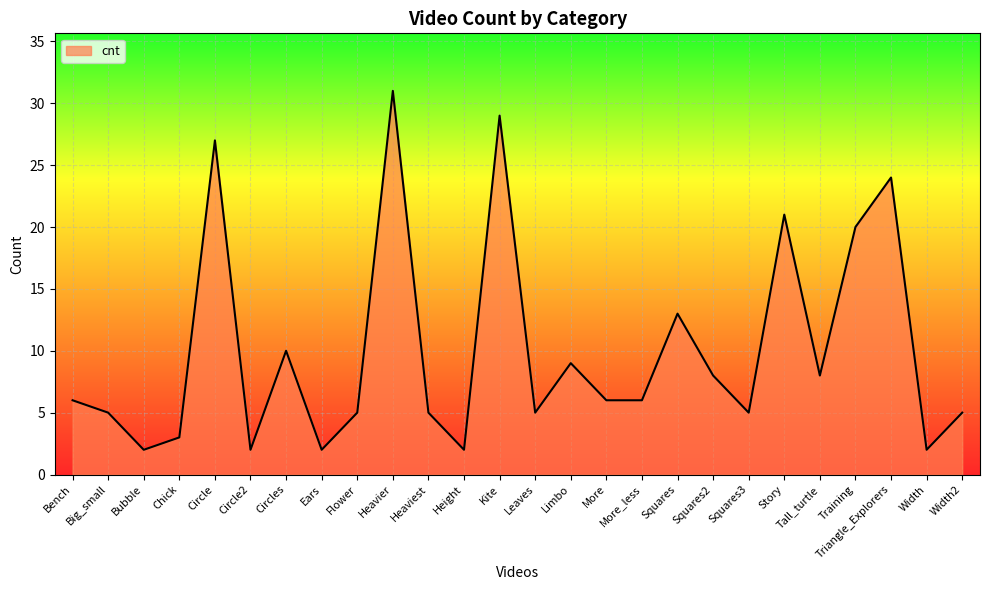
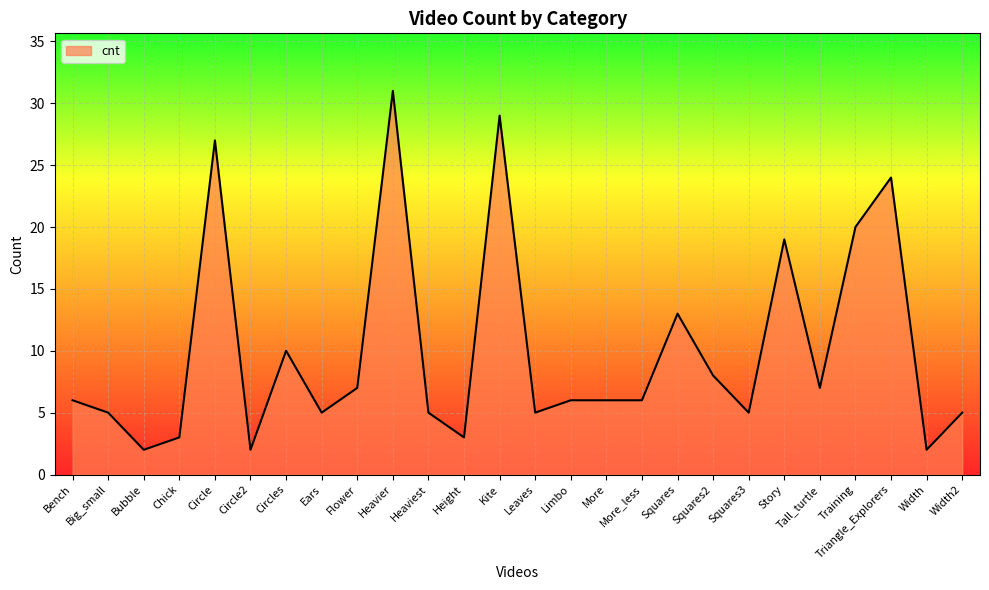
Ears: 2 -> 5
Flower: 5 -> 7
Height: 2 -> 3
Limbo: 9 -> 6
Story: 21 -> 19
Tall_turtle: 8 -> 7
